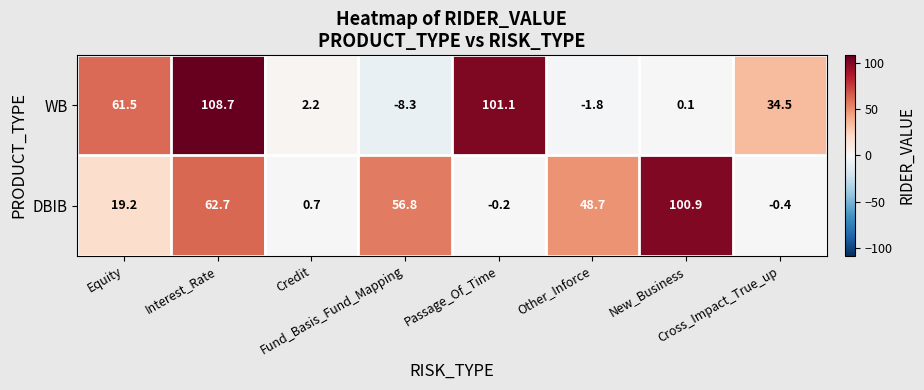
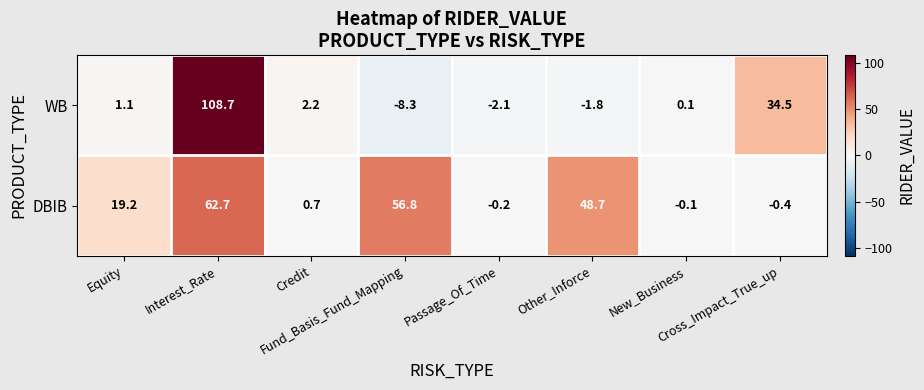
WB, Equity: 61.5 -> 1.1
WB, Passage_Of_Time: 101.1 -> -2.1
DBIB, New_Business: 100.9 -> -0.1
